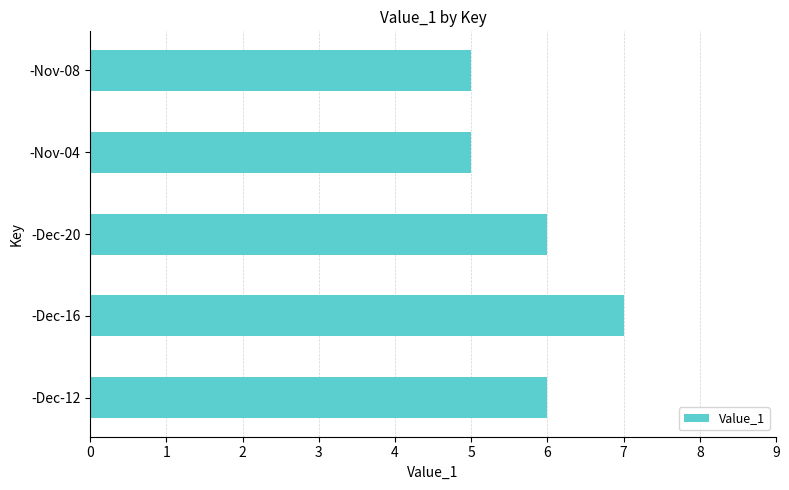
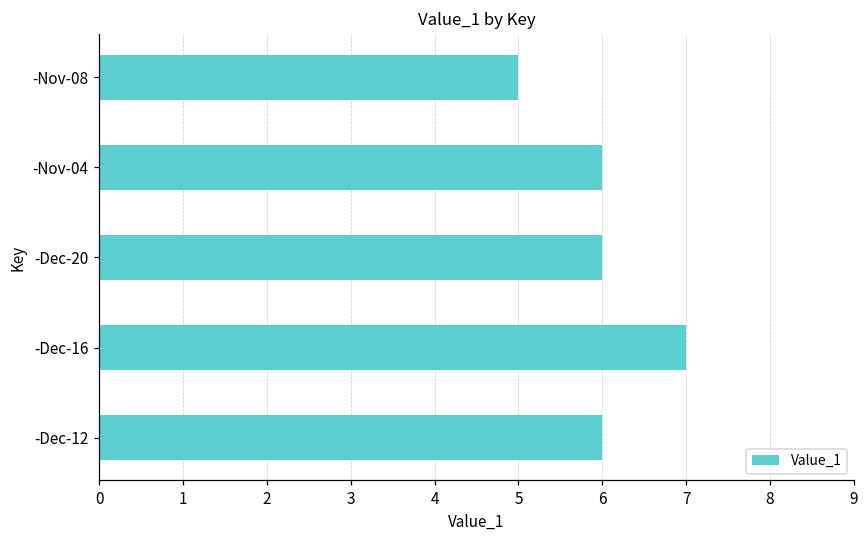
-Nov-04: 5 -> 6
